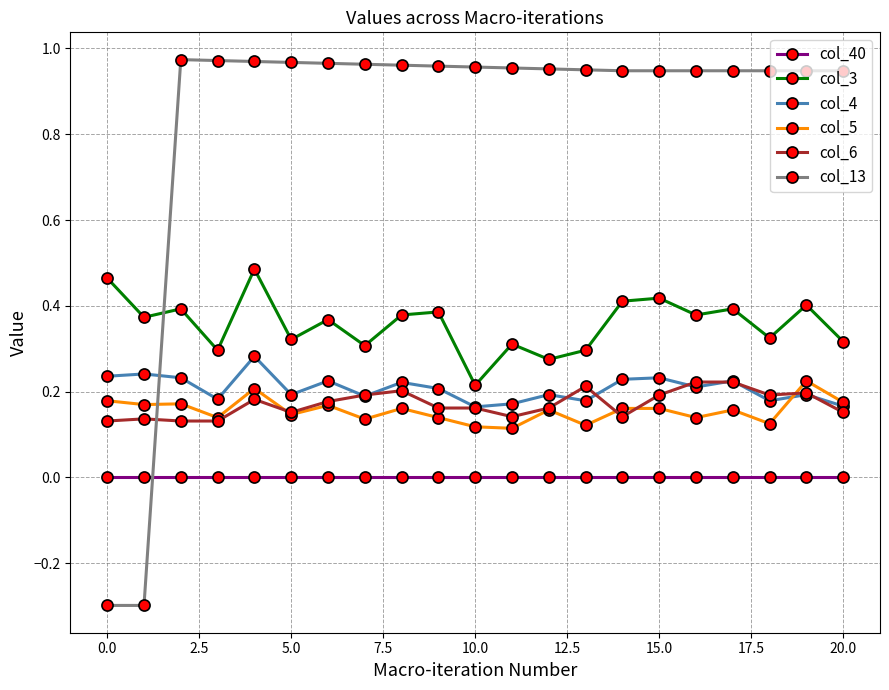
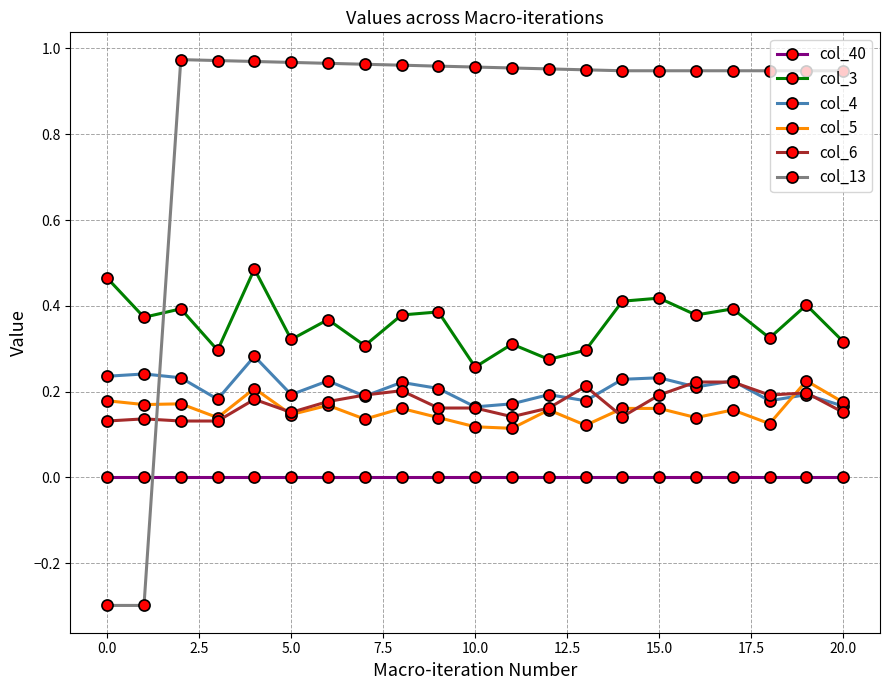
col_3, 10.0: 0.21 -> 0.26
